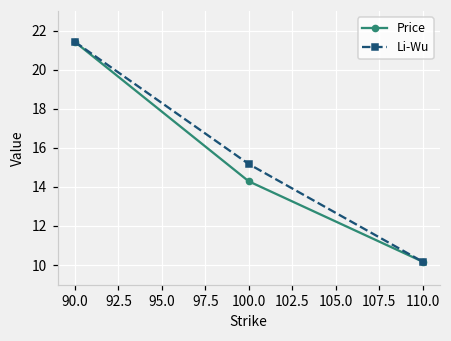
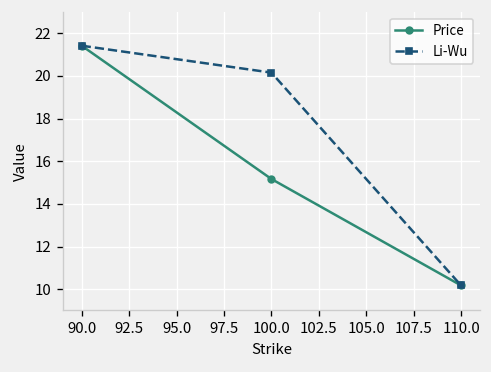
Price, 100.0: 14.3 -> 15.2
Li-Wu, 100.0: 15.2 -> 20.2
